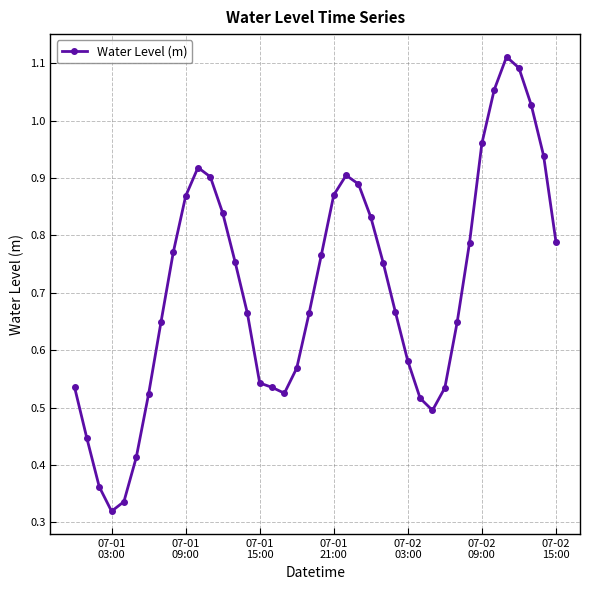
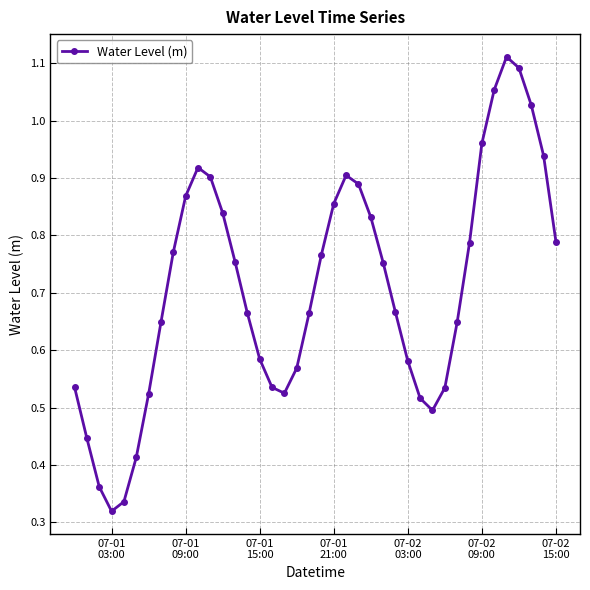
07-01 15:00: 0.54 -> 0.58
07-01 21:00: 0.87 -> 0.86
